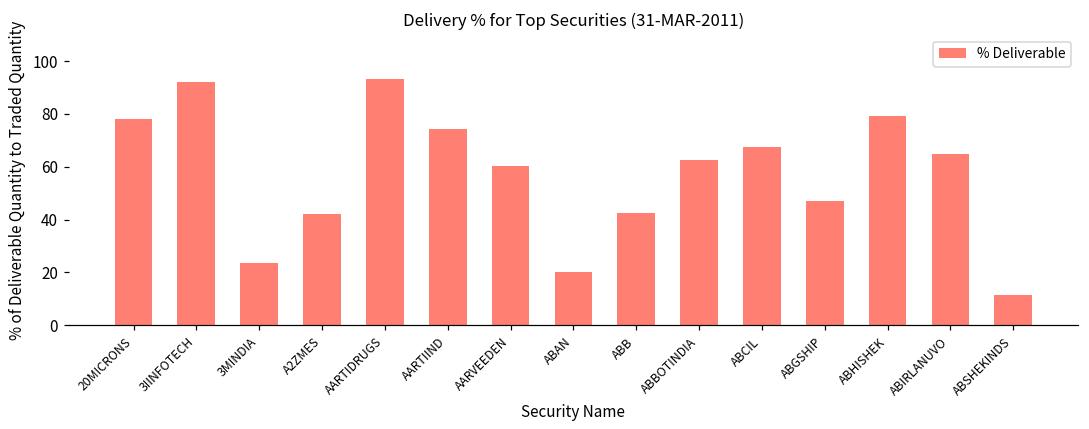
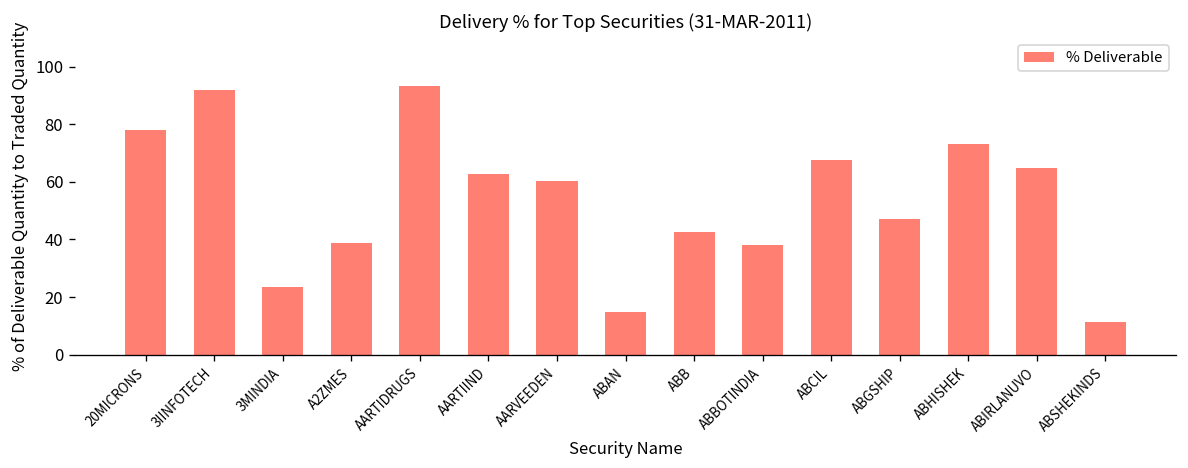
A2ZMES: 42 -> 39
AARTIIND: 74 -> 63
ABAN: 20 -> 15
ABBOTINDIA: 63 -> 38
ABHISHEK: 79 -> 73
